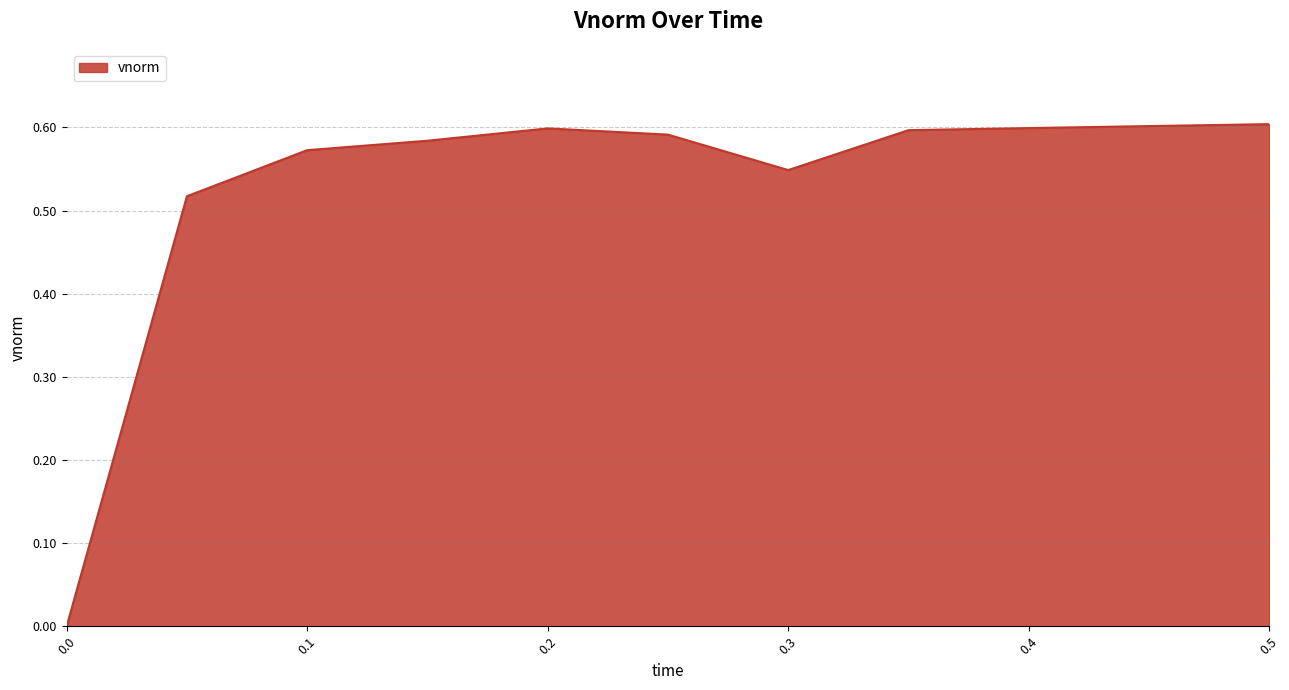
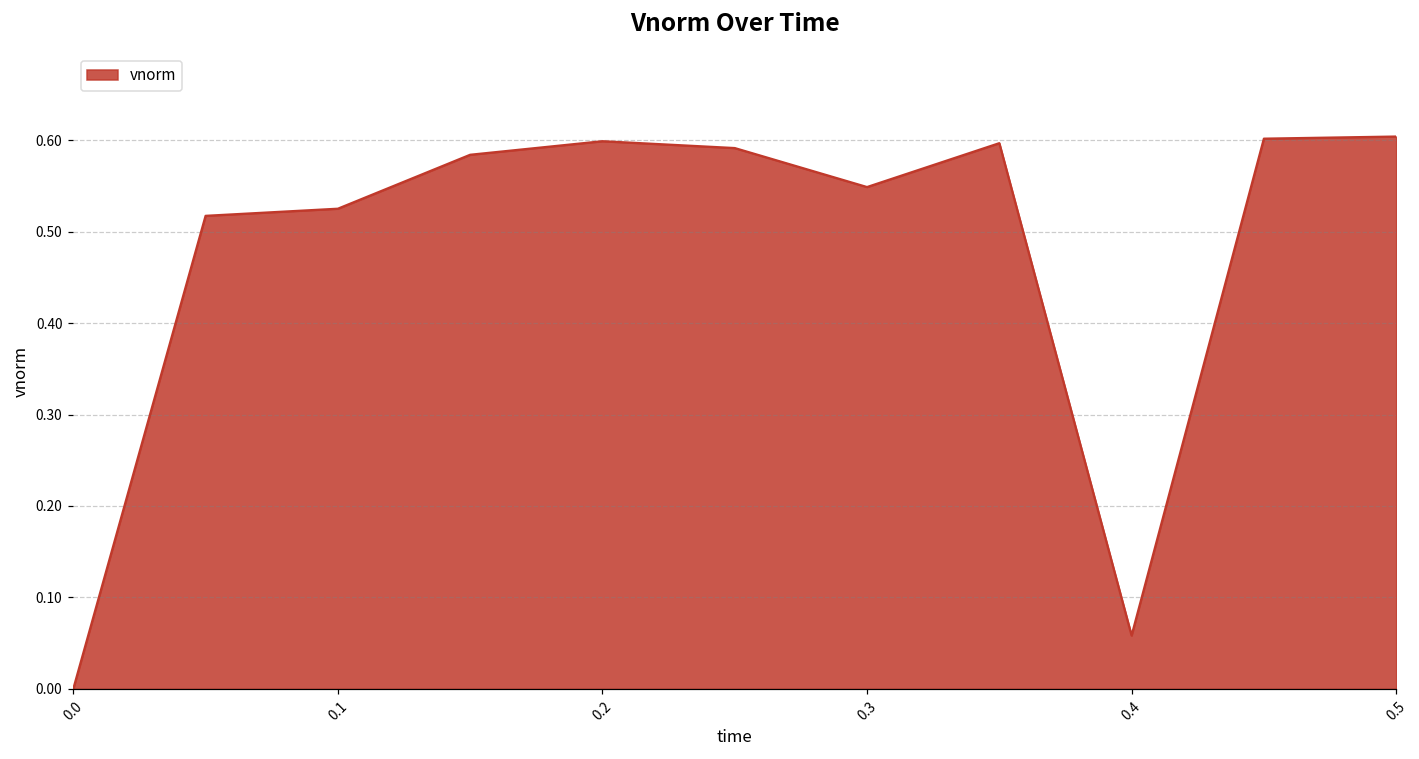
0.1: 0.57 -> 0.53
0.4: 0.60 -> 0.06
